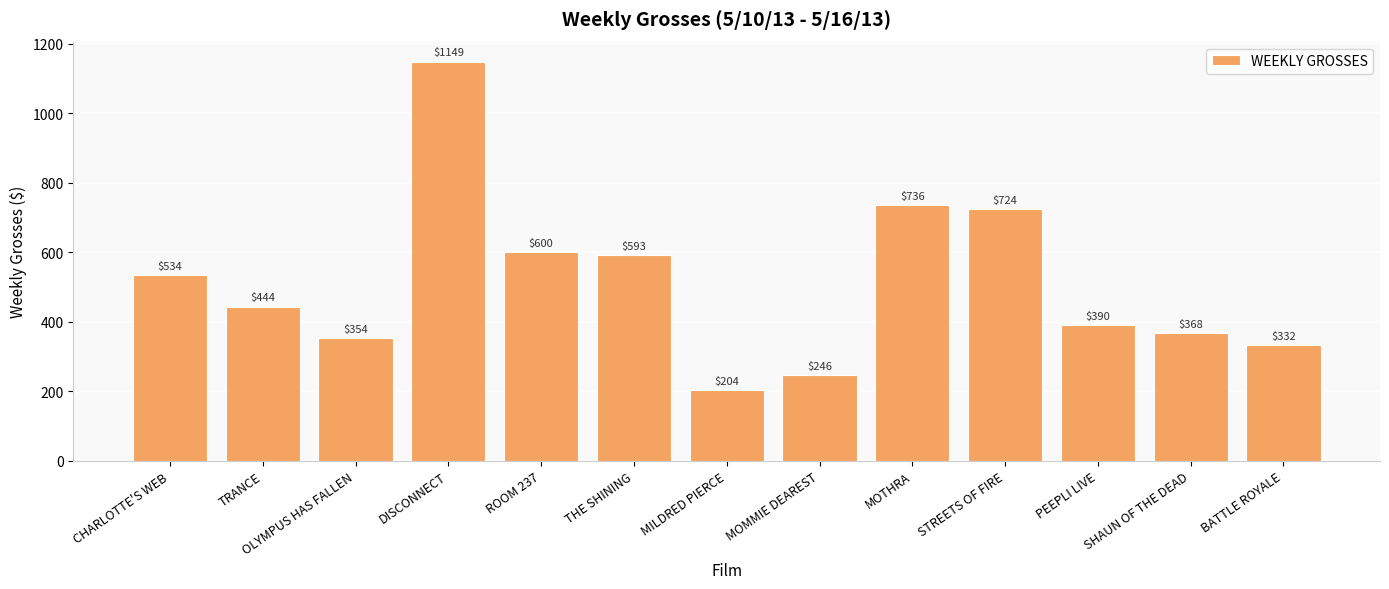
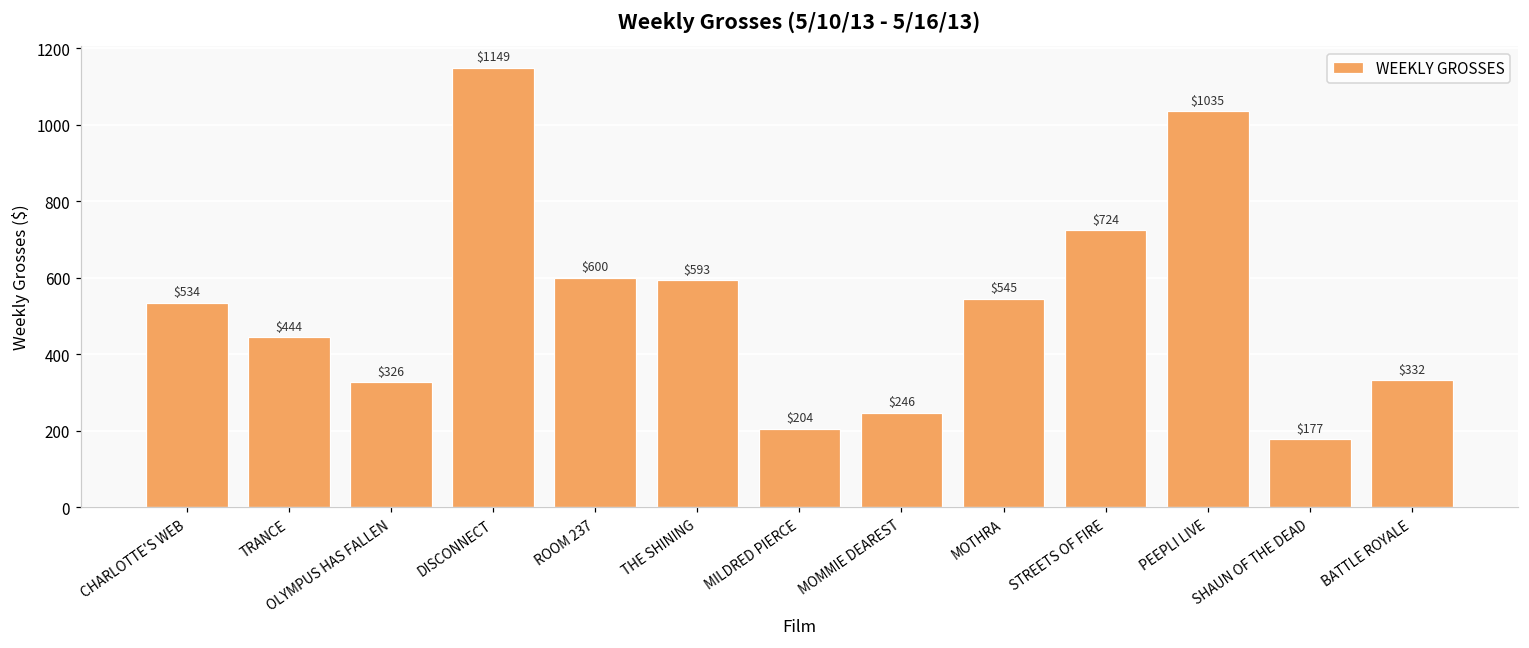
OLYMPUS HAS FALLEN: $354 -> $326
MOTHRA: $736 -> $545
PEEPLI LIVE: $390 -> $1035
SHAUN OF THE DEAD: $368 -> $177
